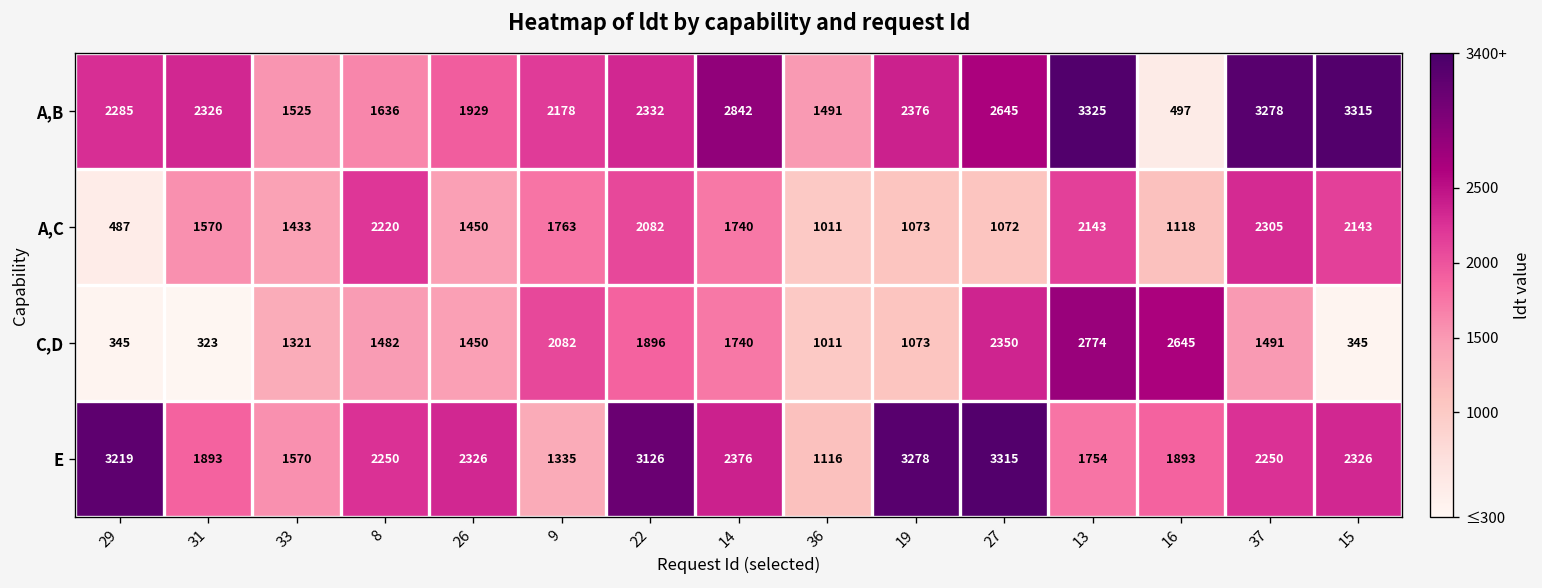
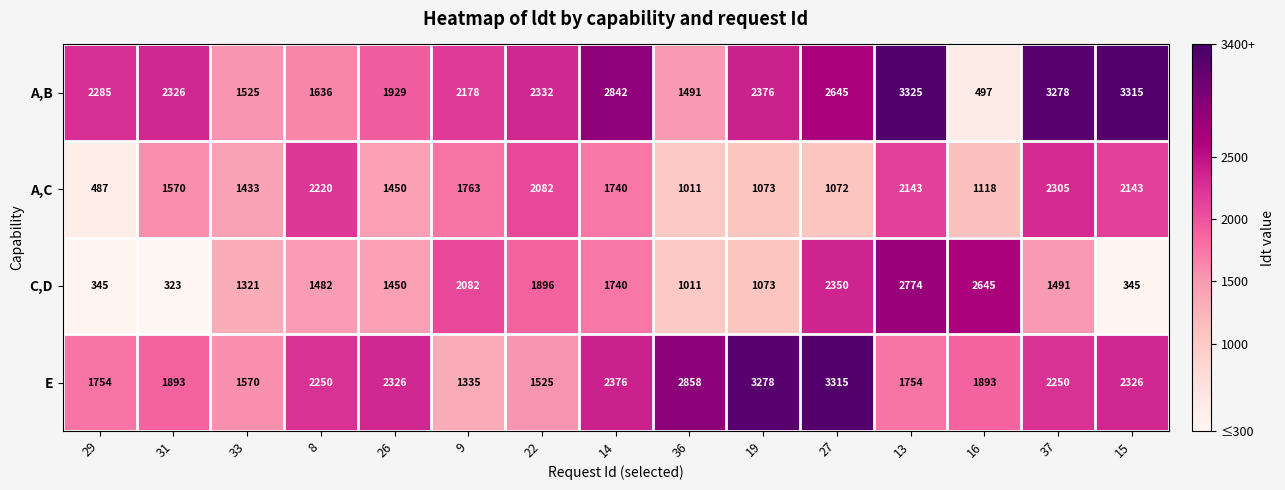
E, 29: 3219 -> 1754
E, 22: 3126 -> 1525
E, 36: 1116 -> 2858
